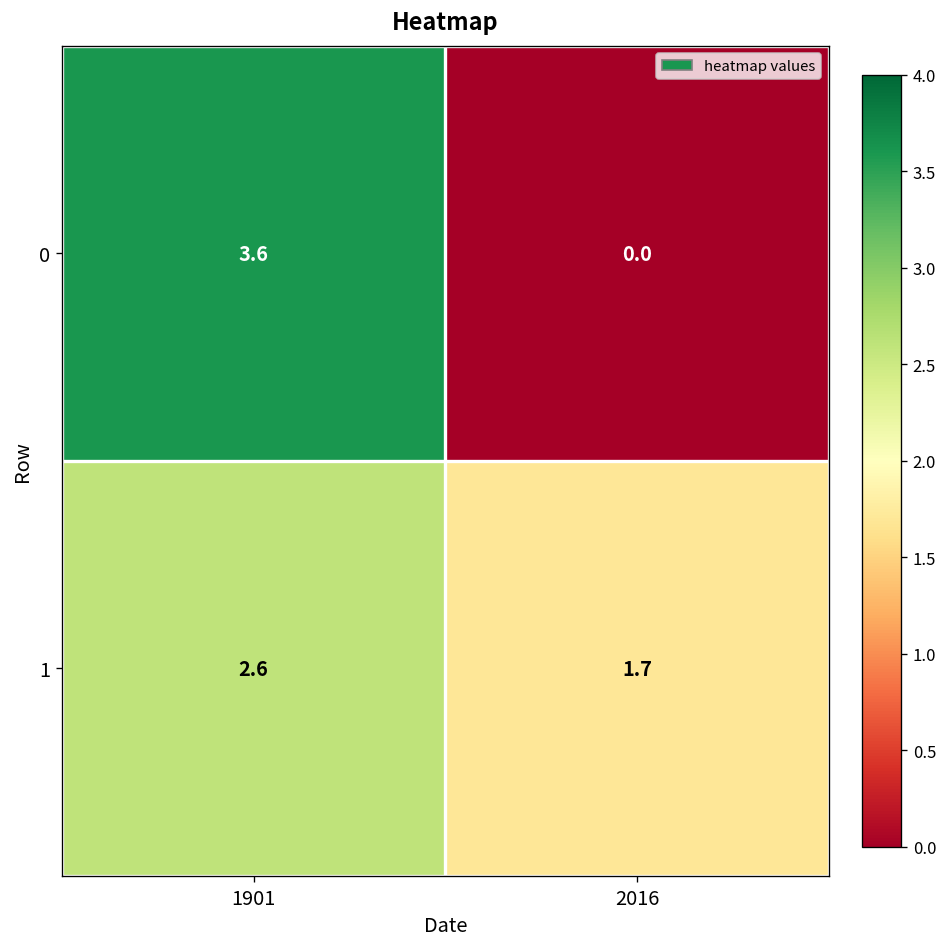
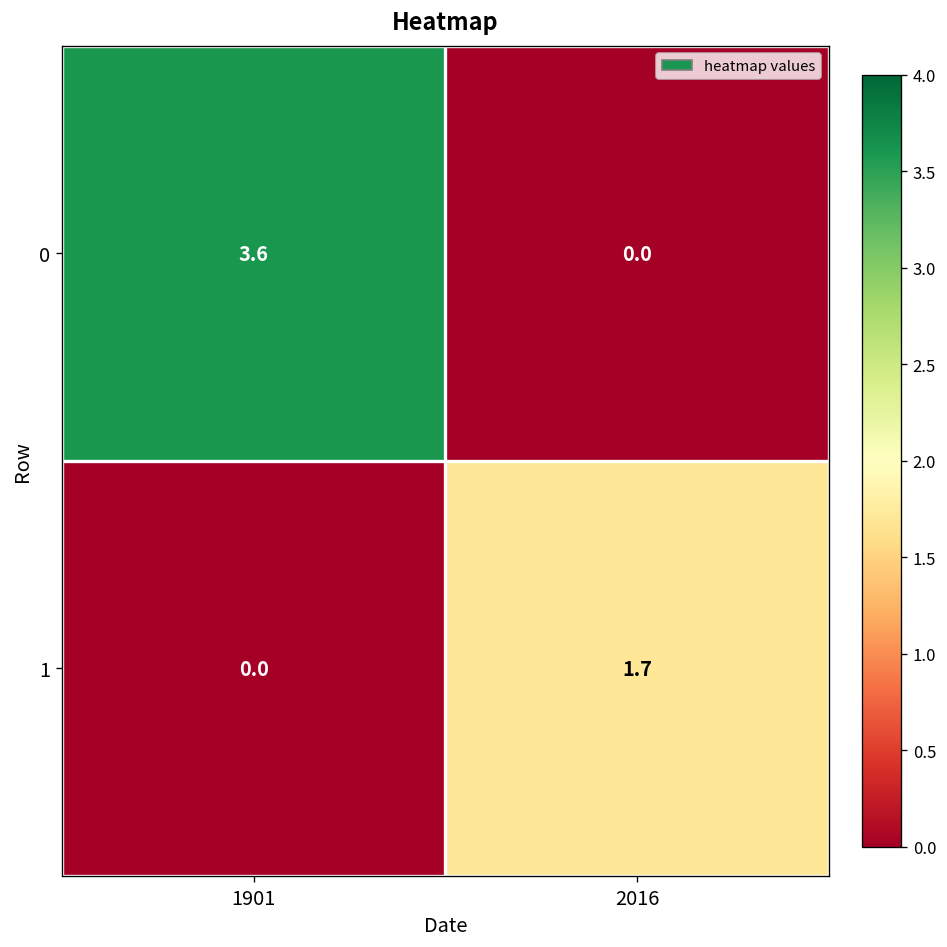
1, 1901: 2.6 -> 0.0
